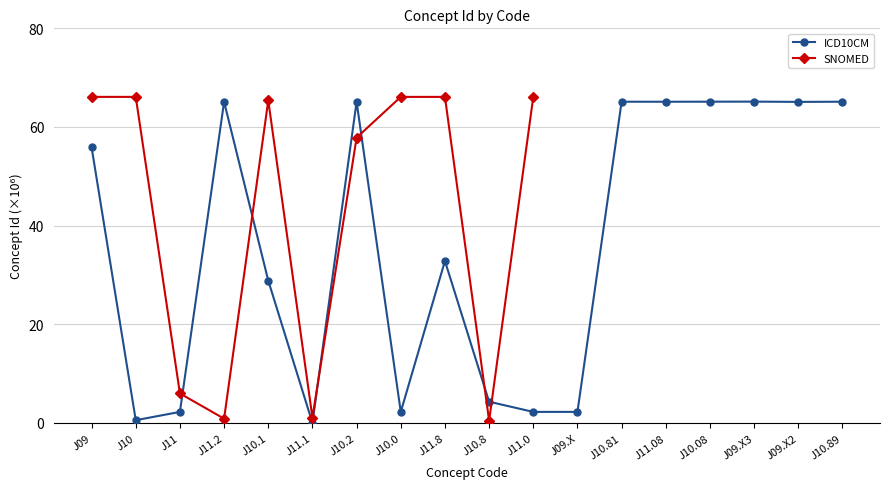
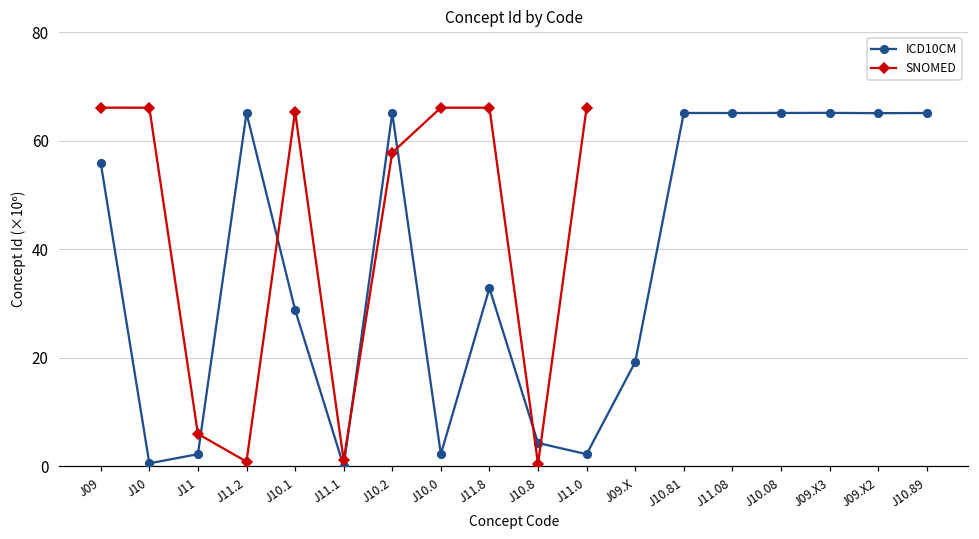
ICD10CM, J09.X: 2 -> 19
